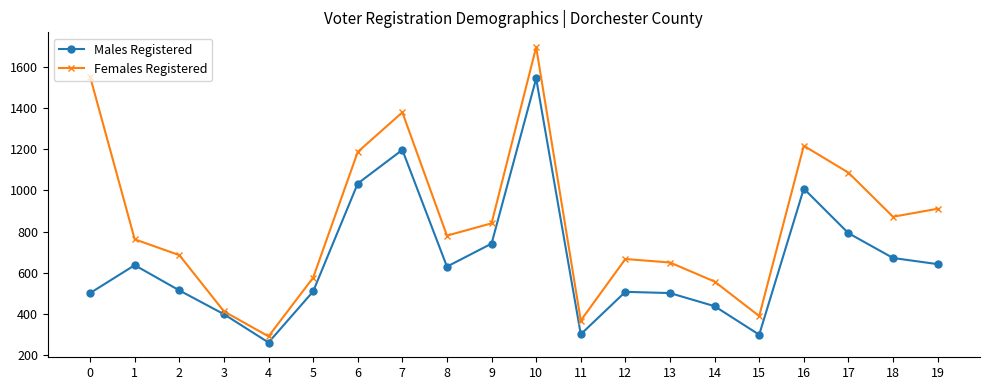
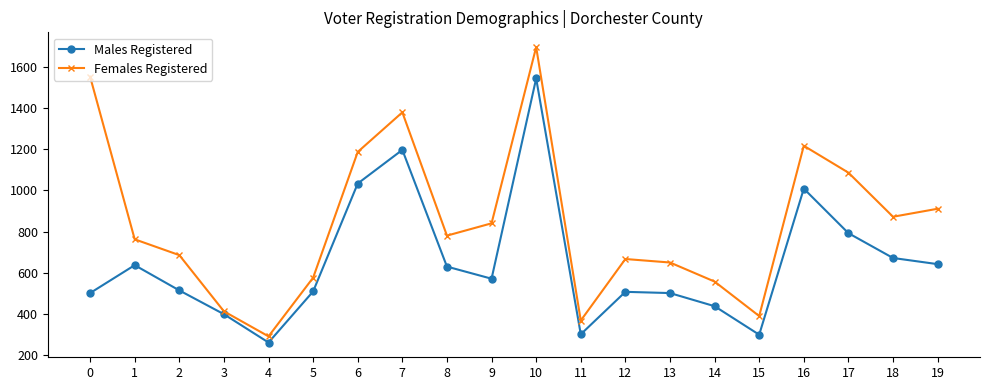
Males Registered, 9: 740 -> 570
